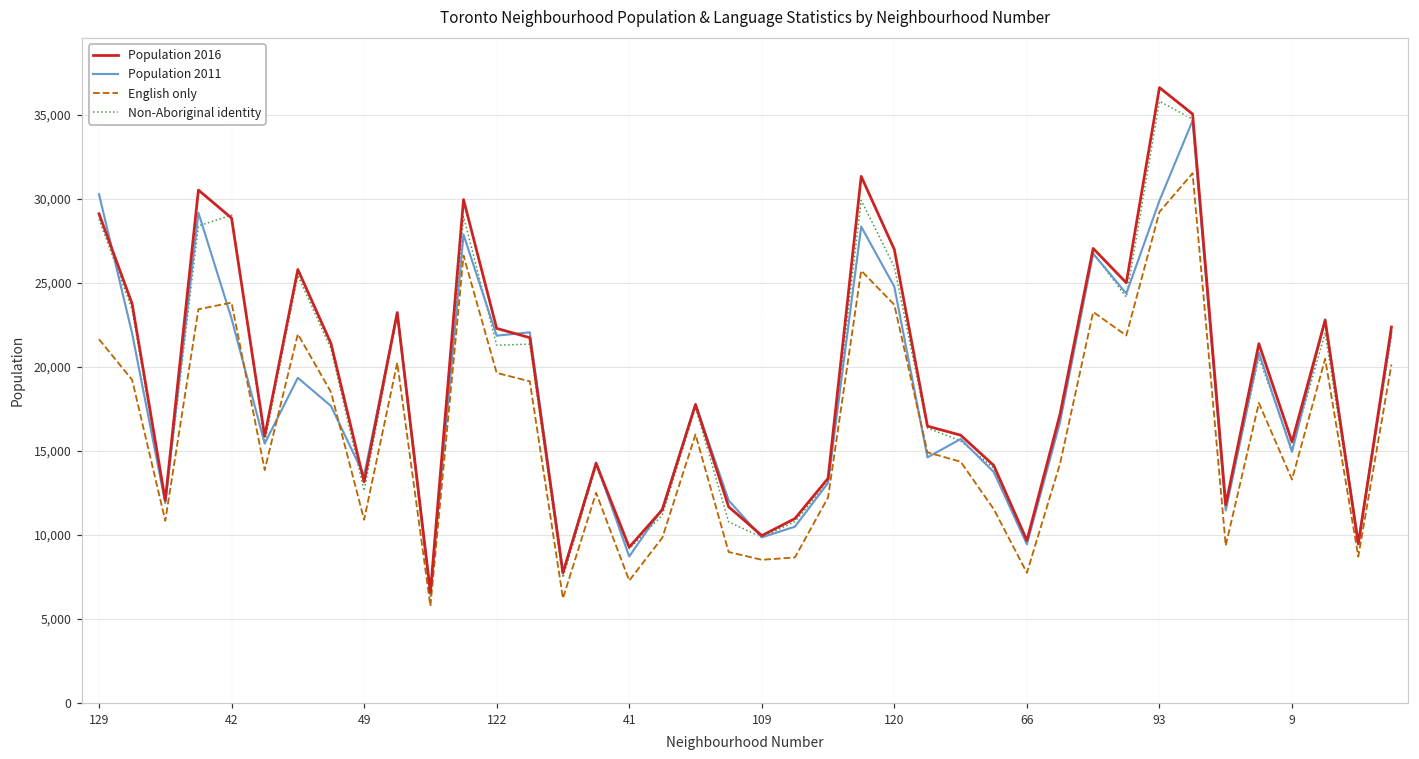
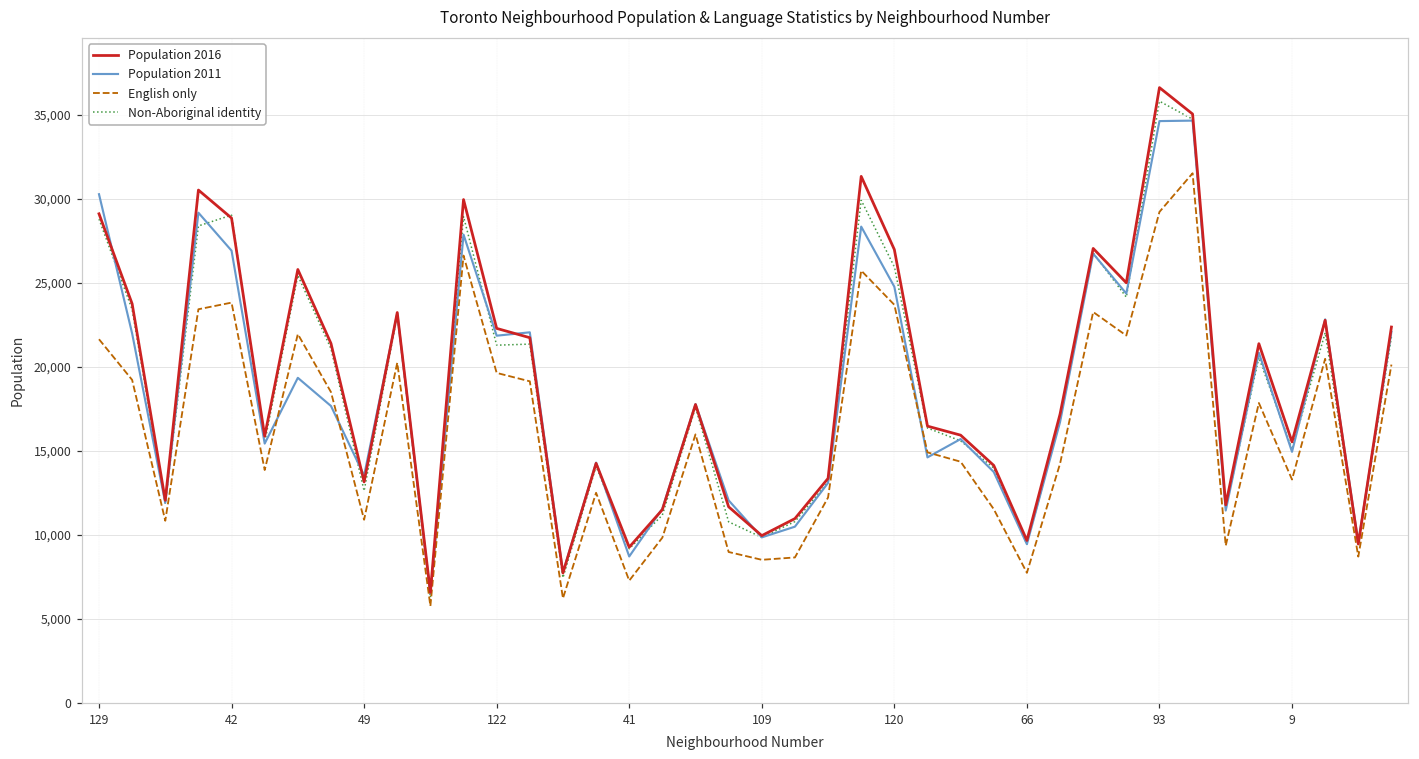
Population 2011, 42: 22,900 -> 26,900
Population 2011, 93: 29,900 -> 34,600
